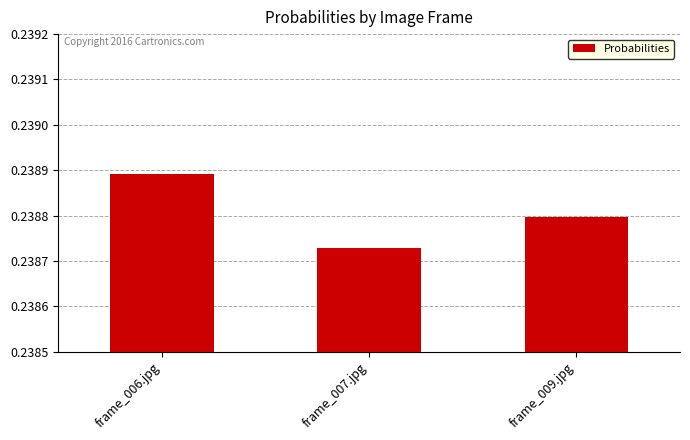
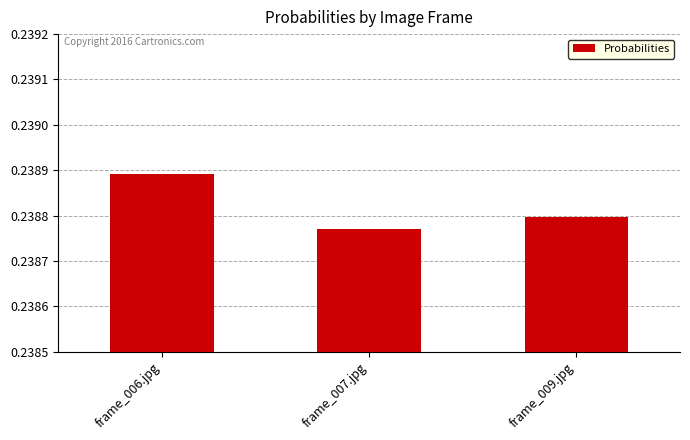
frame_007.jpg: 0.23873 -> 0.23877
